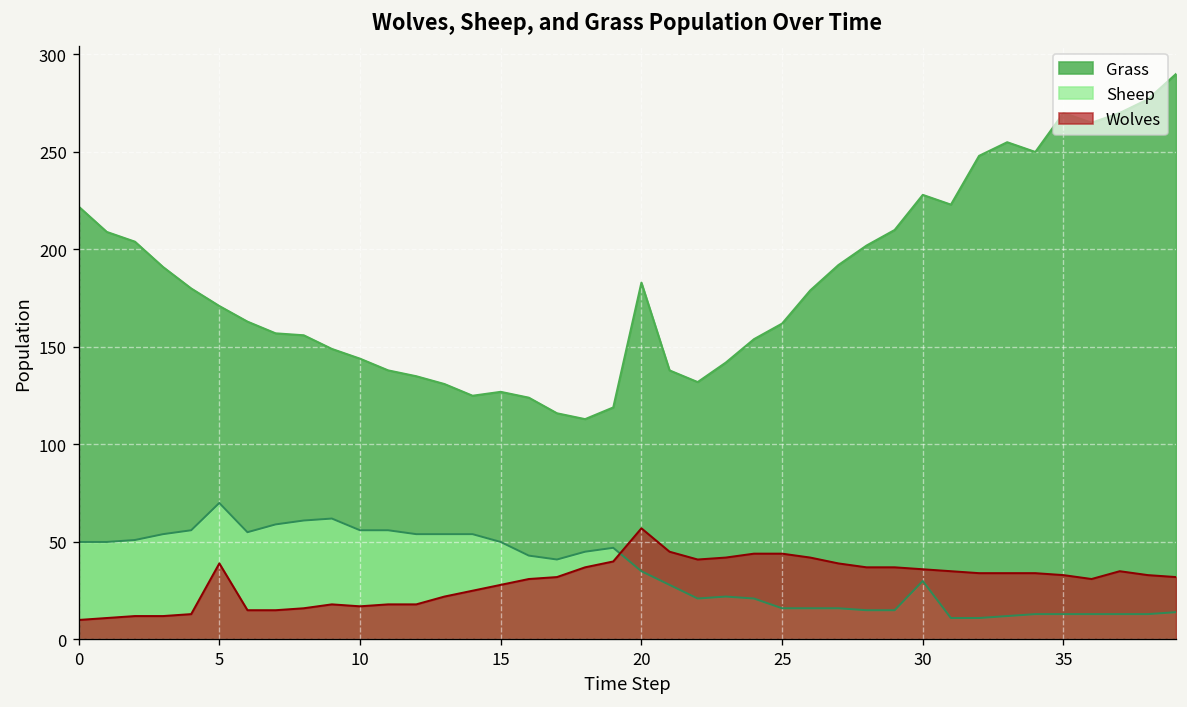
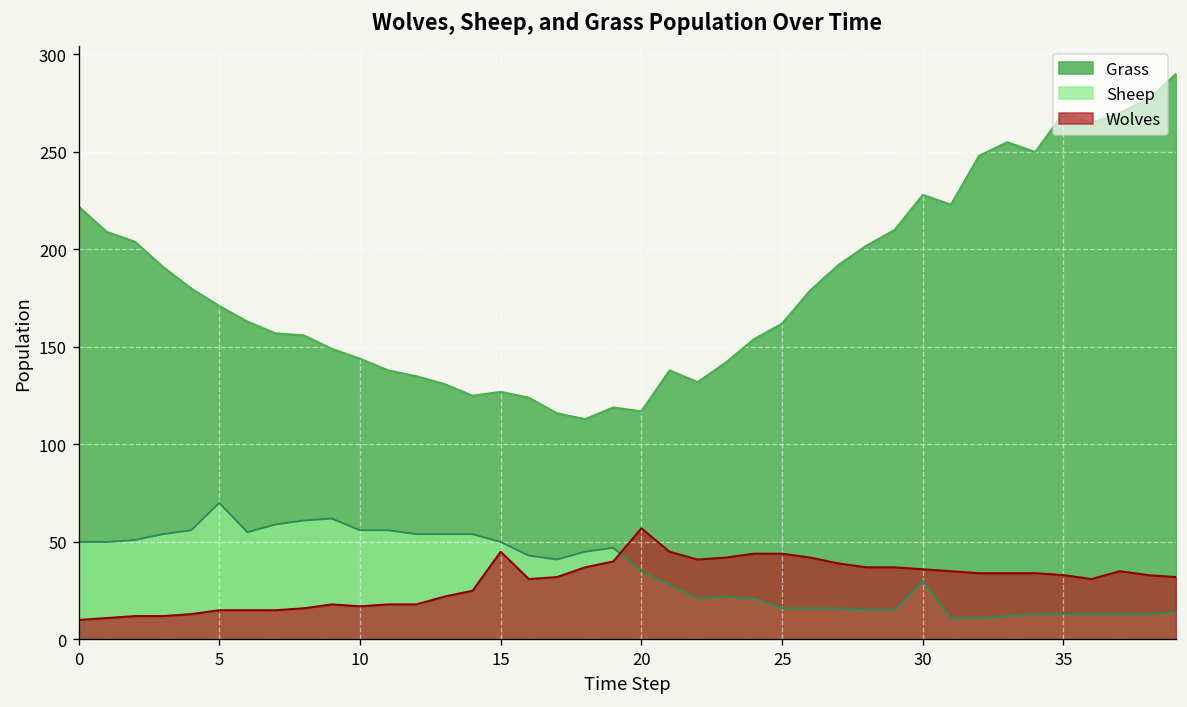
Wolves, 5: 39 -> 15
Wolves, 15: 28 -> 45
Grass, 20: 183 -> 117
